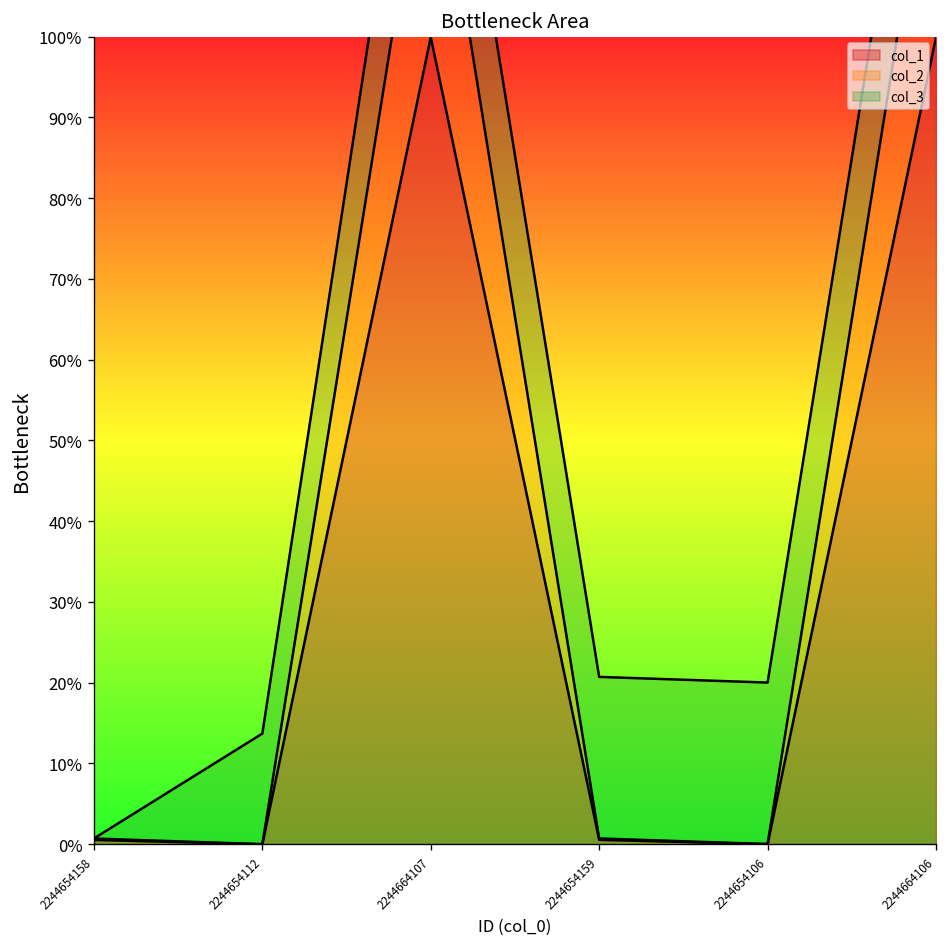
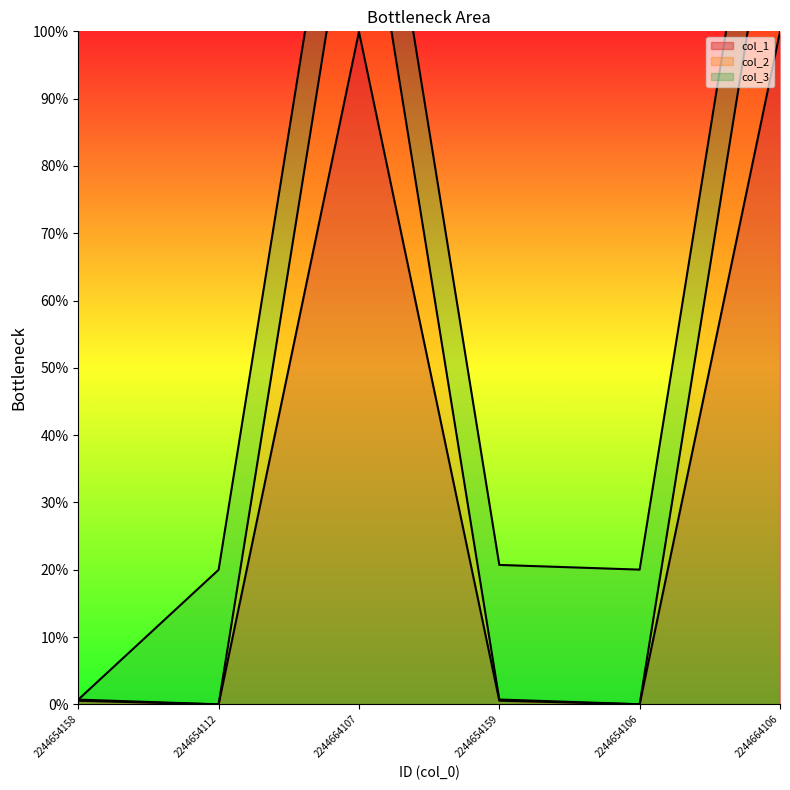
col_3, 2244654112: 14% -> 20%
